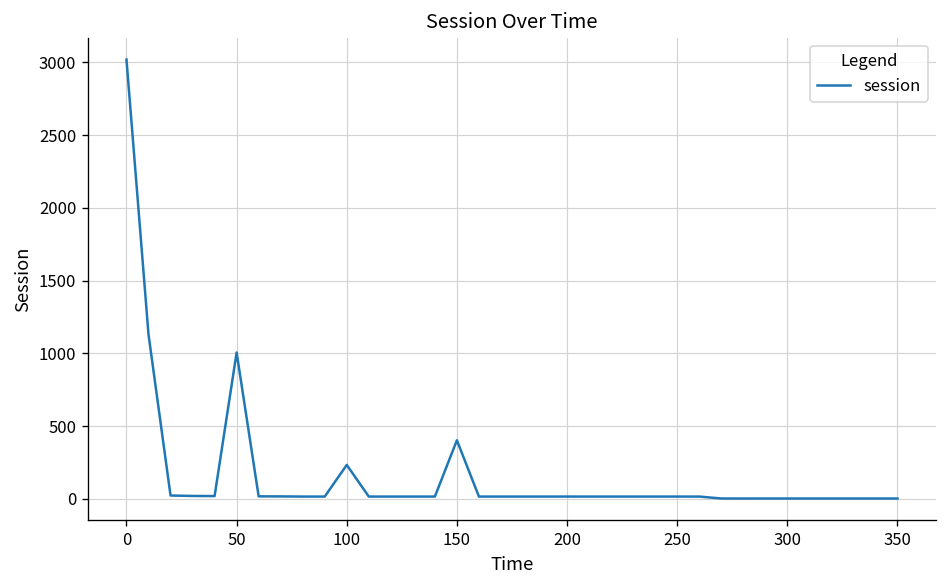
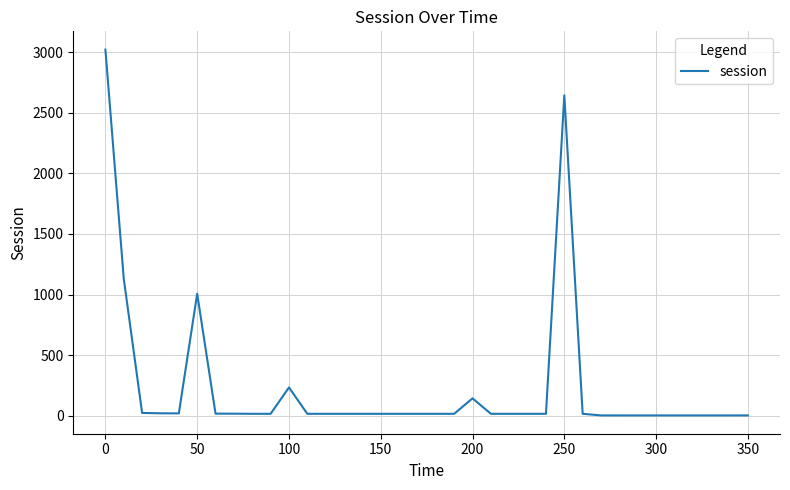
150: 400 -> 20
200: 20 -> 140
250: 20 -> 2640
